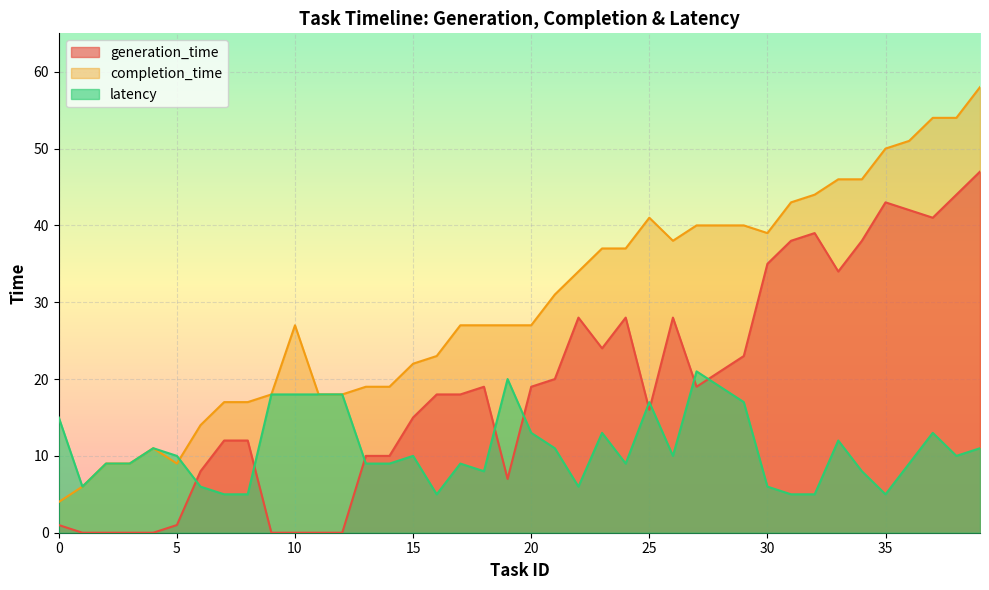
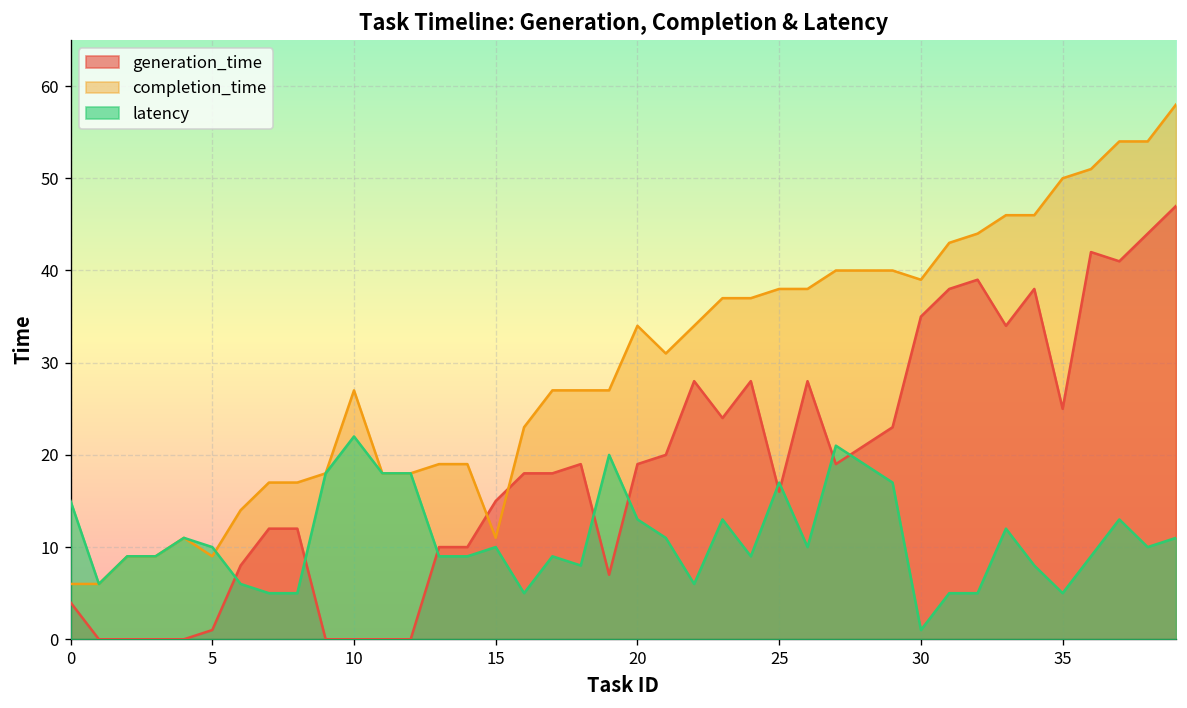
generation_time, 0: 1 -> 4
completion_time, 0: 4 -> 6
latency, 10: 18 -> 22
completion_time, 15: 22 -> 11
completion_time, 20: 27 -> 34
completion_time, 25: 41 -> 38
latency, 30: 6 -> 1
generation_time, 35: 43 -> 25
